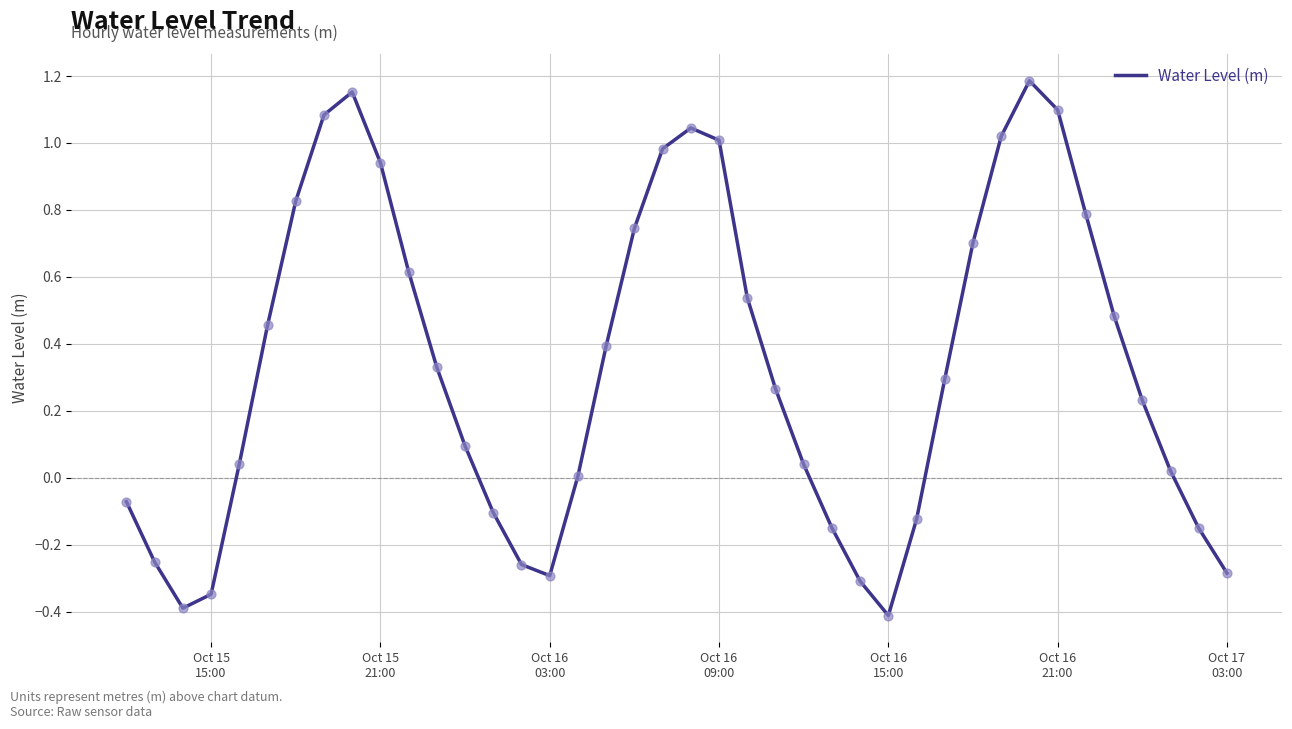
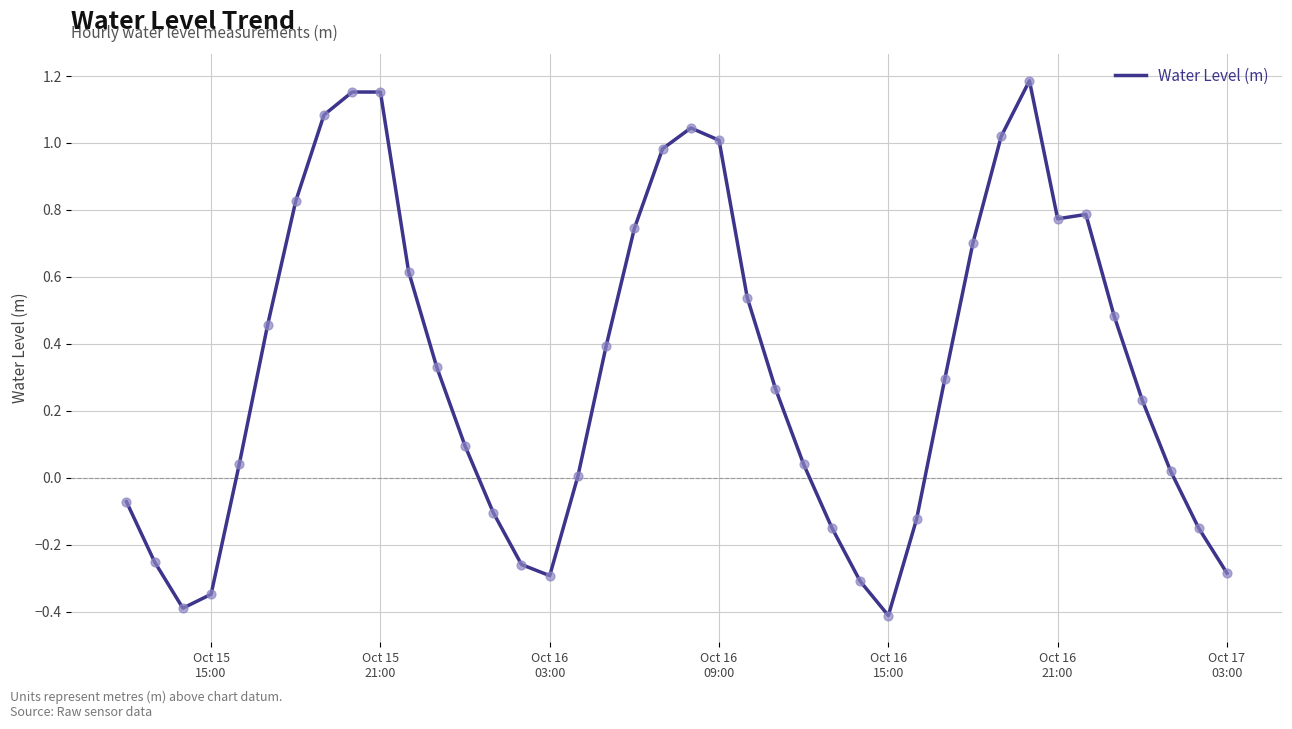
Oct 15 21:00: 0.94 -> 1.15
Oct 16 21:00: 1.10 -> 0.77
